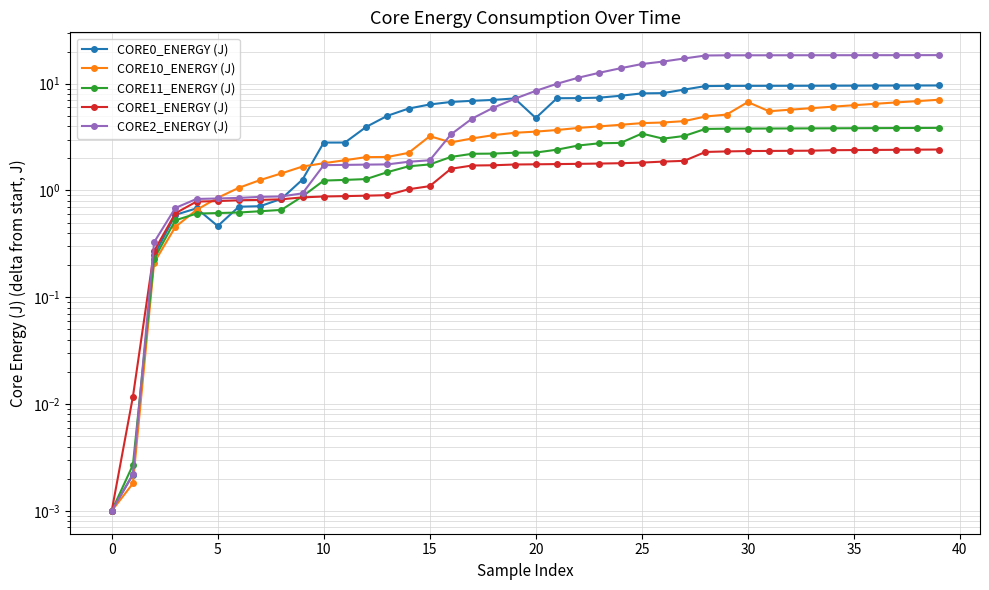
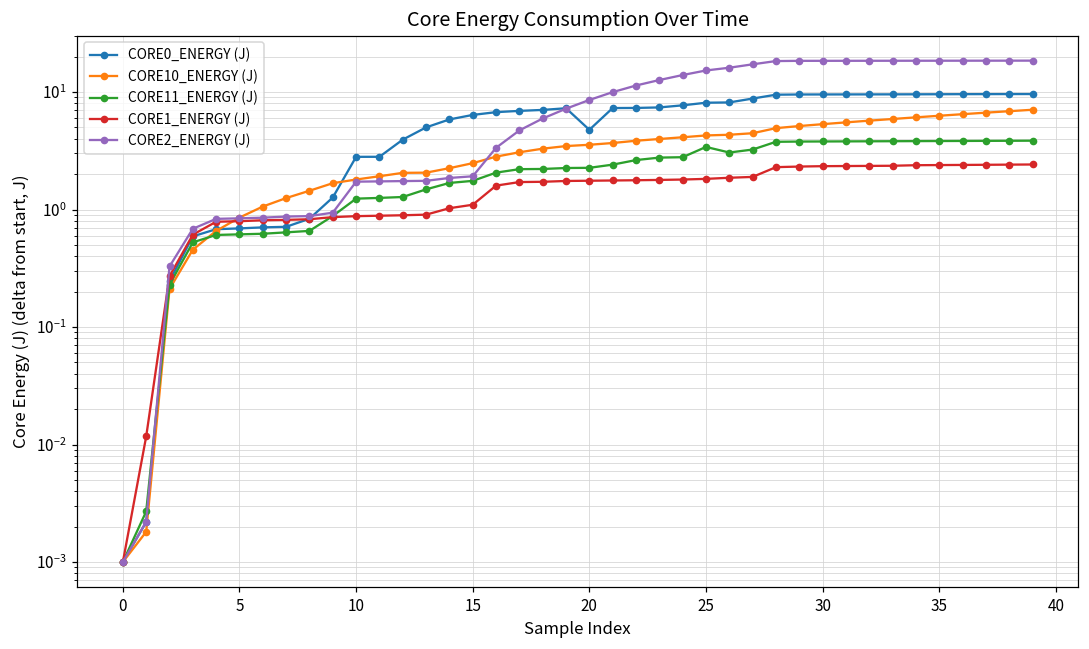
CORE0_ENERGY (J), 5: 0.5 -> 0.7
CORE10_ENERGY (J), 15: 3.2 -> 2.5
CORE10_ENERGY (J), 30: 7 -> 5
